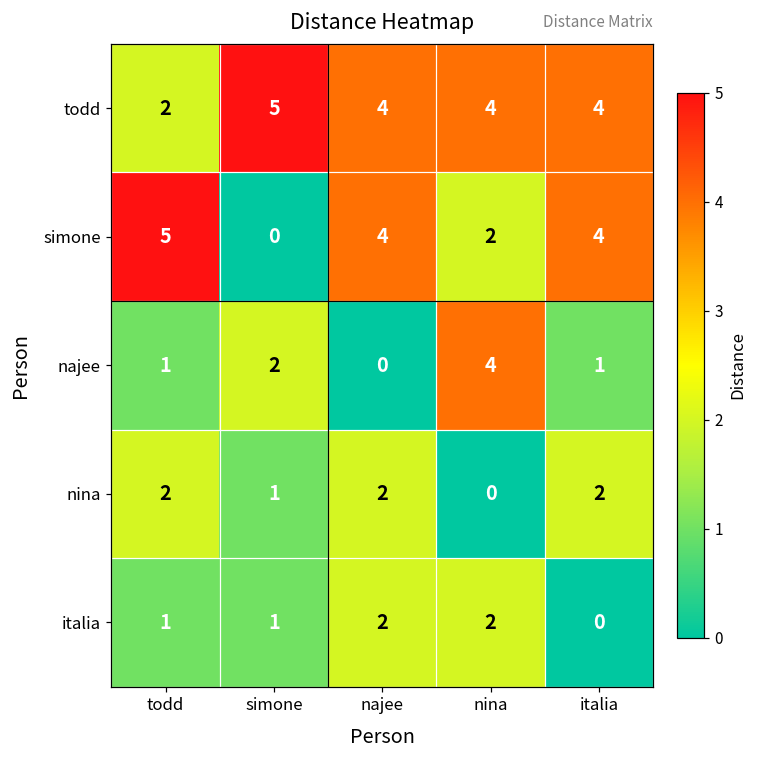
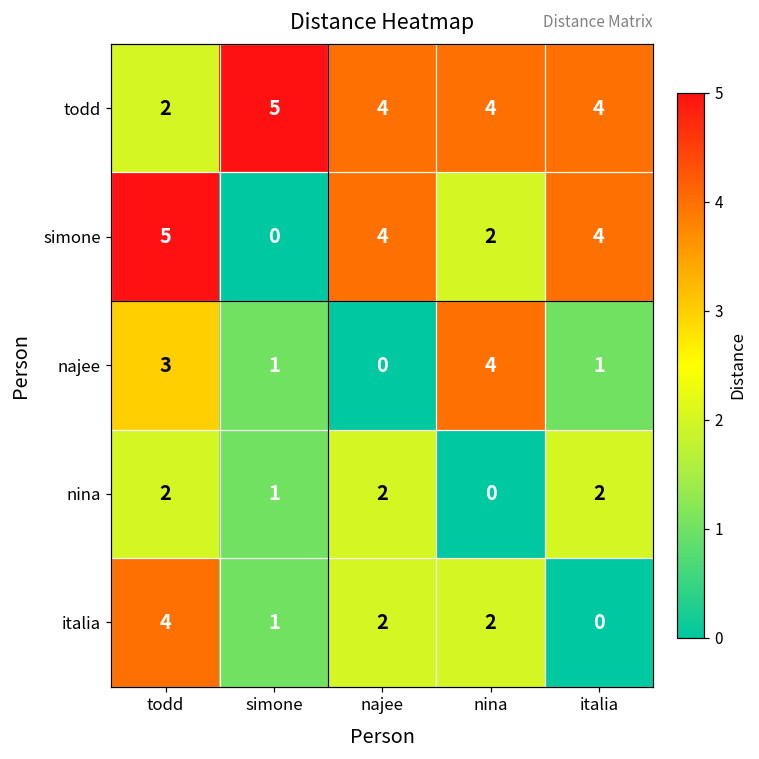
najee, todd: 1 -> 3
najee, simone: 2 -> 1
italia, todd: 1 -> 4
